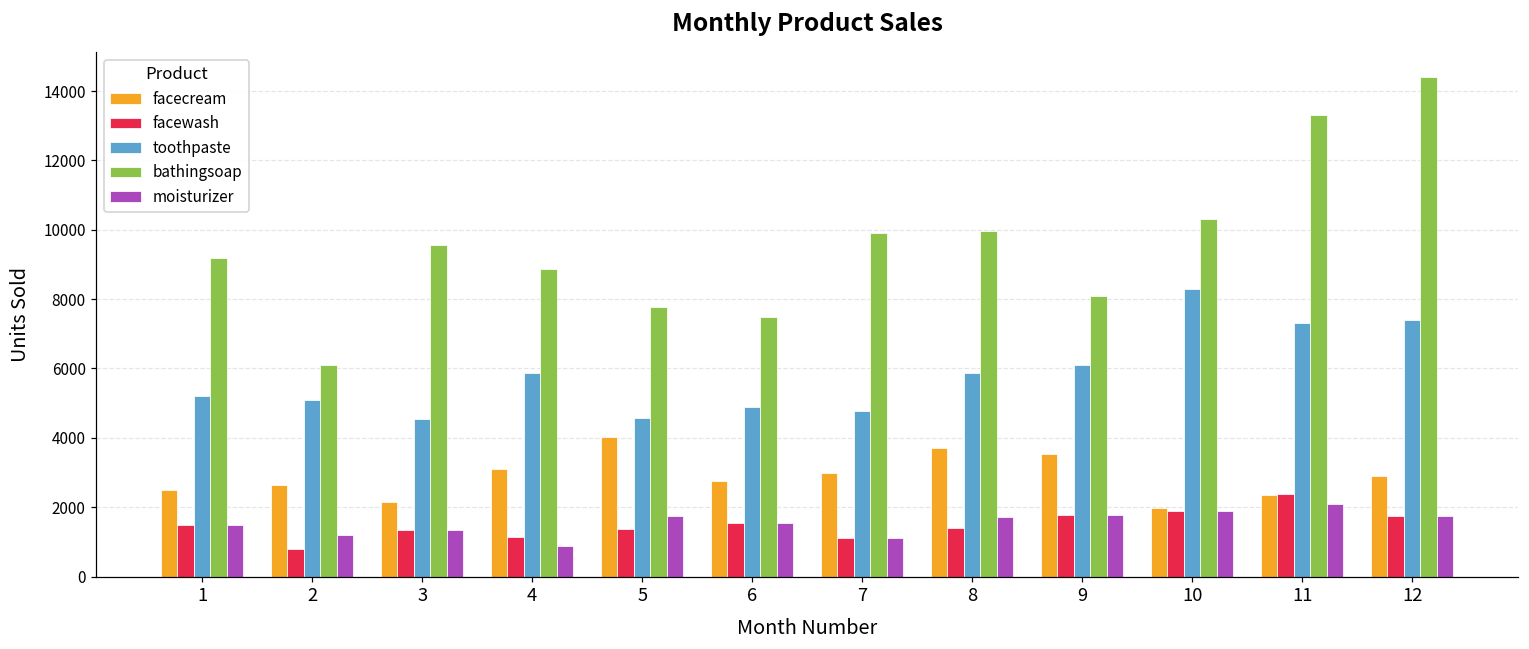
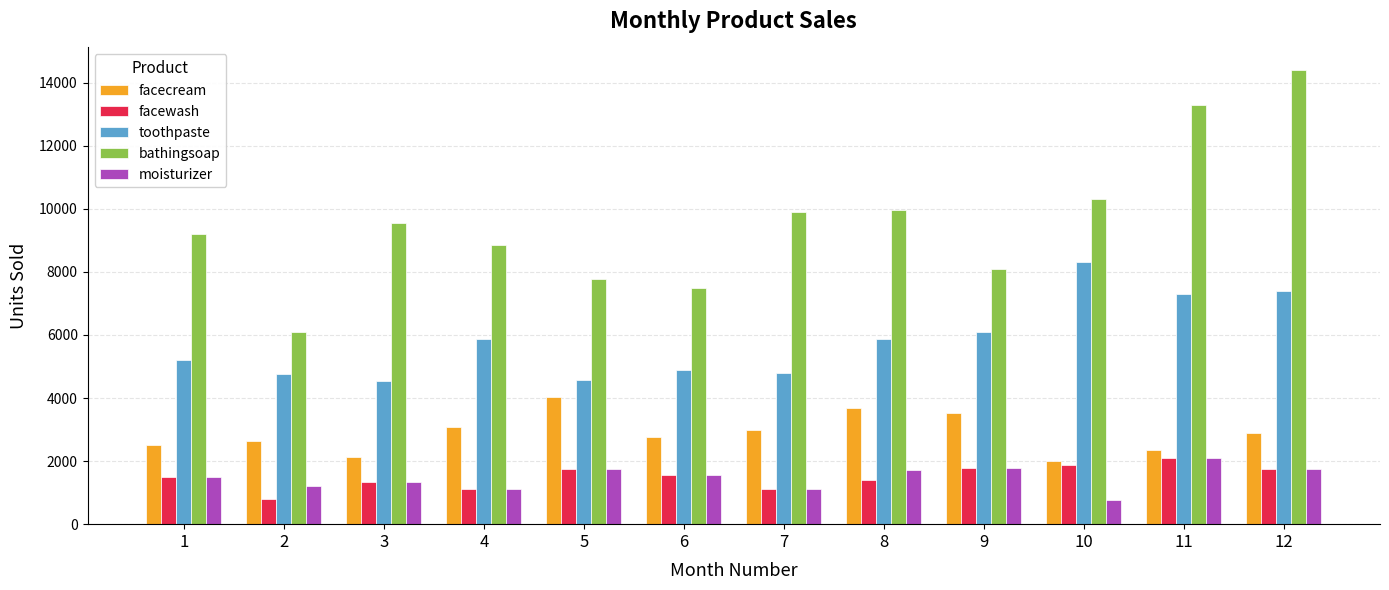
toothpaste, 2: 5100 -> 4800
moisturizer, 4: 900 -> 1100
facewash, 5: 1400 -> 1700
moisturizer, 10: 1900 -> 800
facewash, 11: 2400 -> 2100
